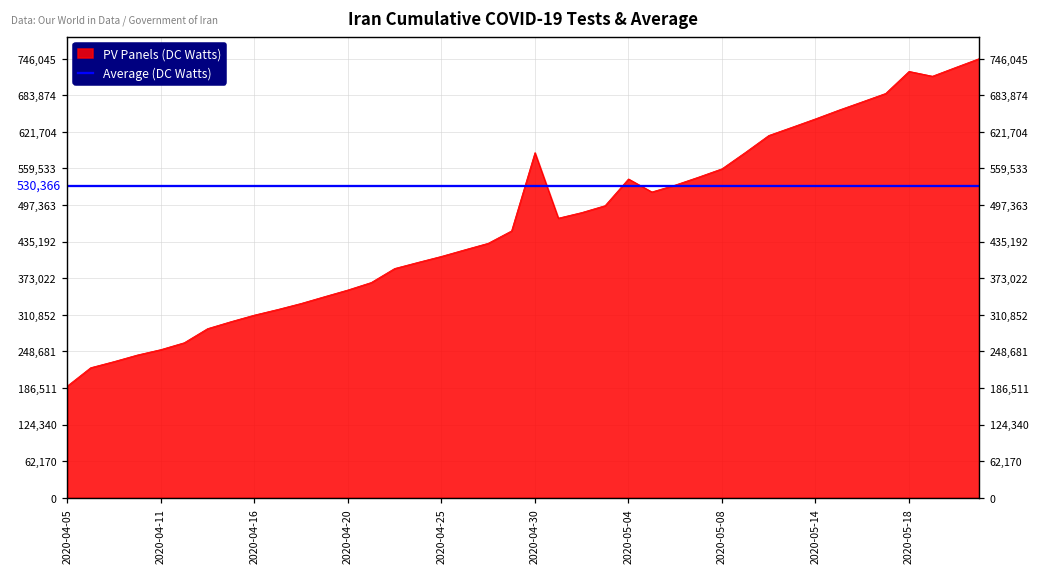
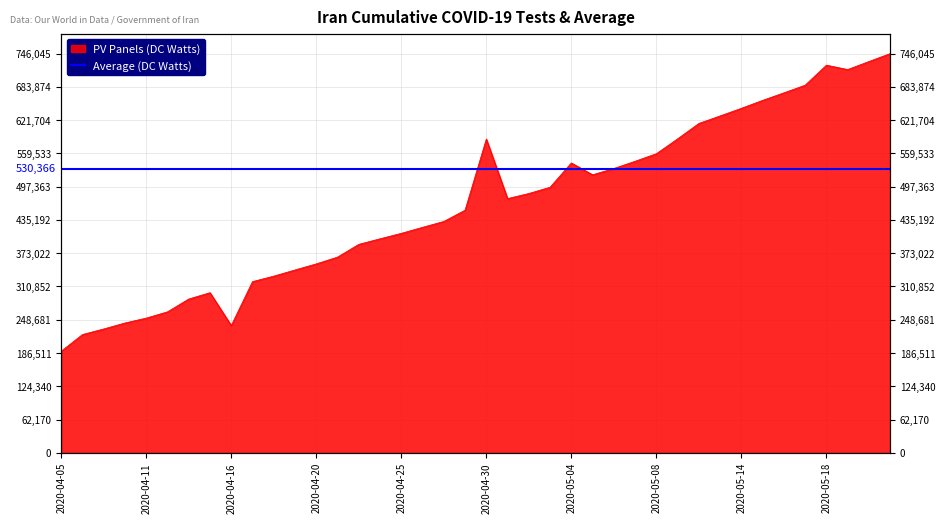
PV Panels (DC Watts), 2020-04-16: 310,000 -> 240,000
